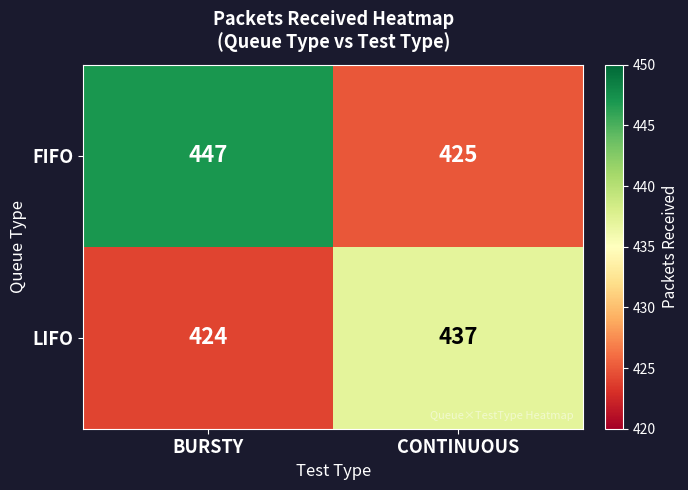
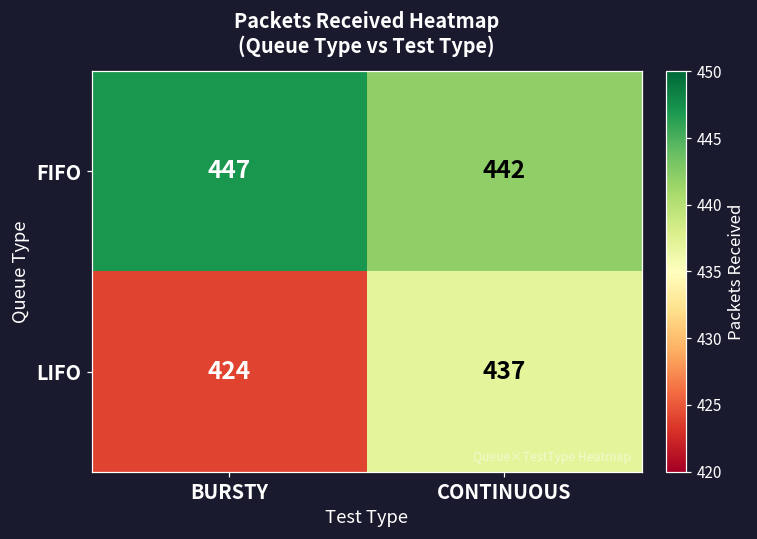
FIFO, CONTINUOUS: 425 -> 442
